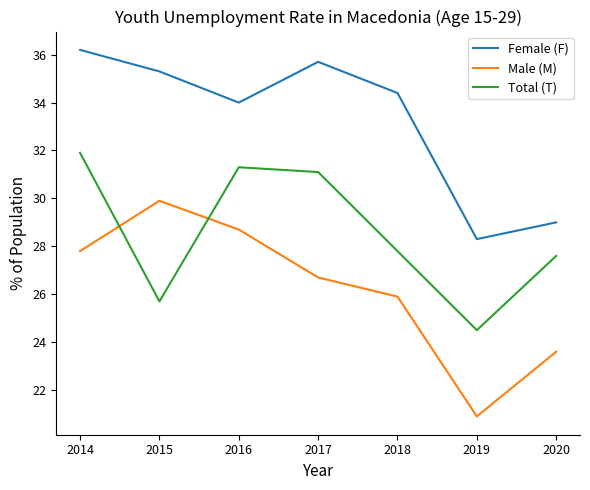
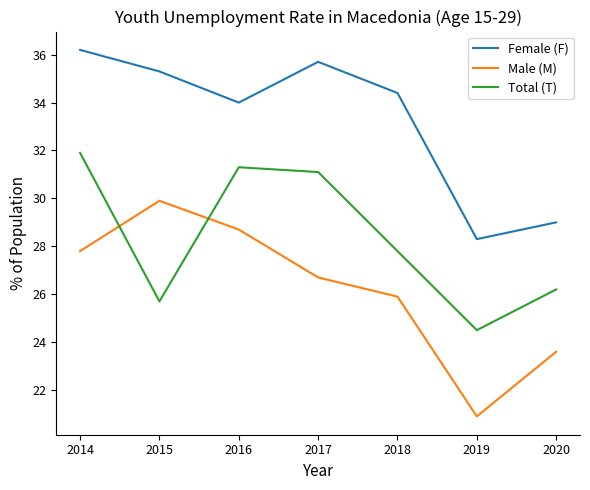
Total (T), 2020: 27.6 -> 26.2
